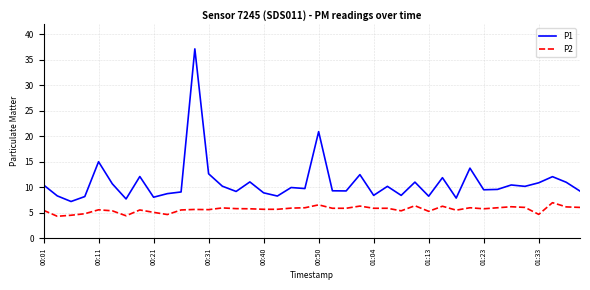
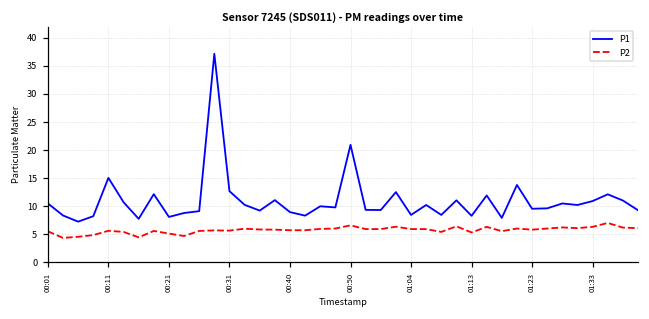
P2, 01:33: 5 -> 6
